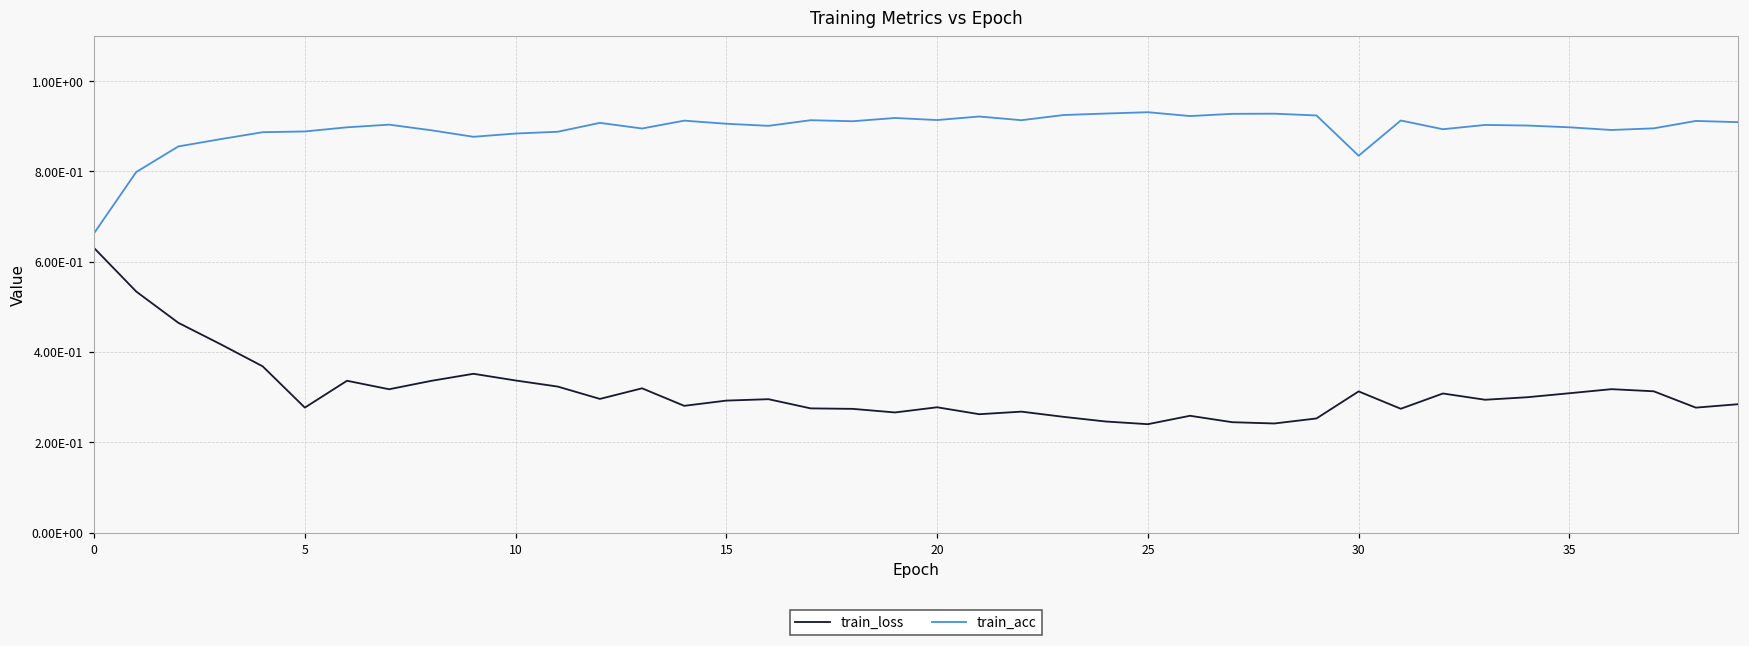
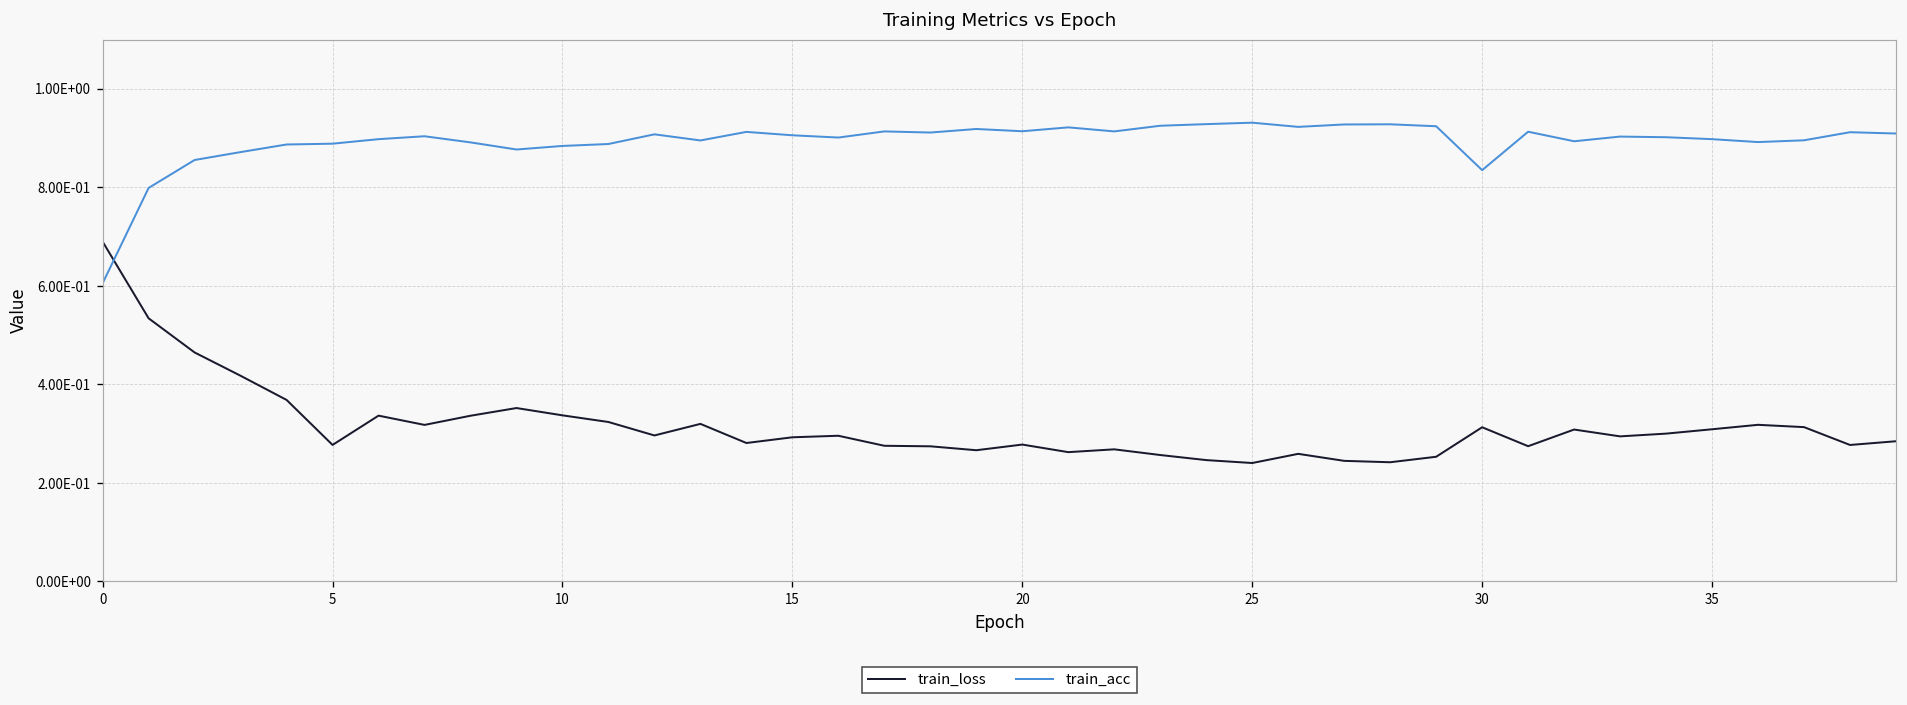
train_loss, 0: 0.63 -> 0.69
train_acc, 0: 0.66 -> 0.61
